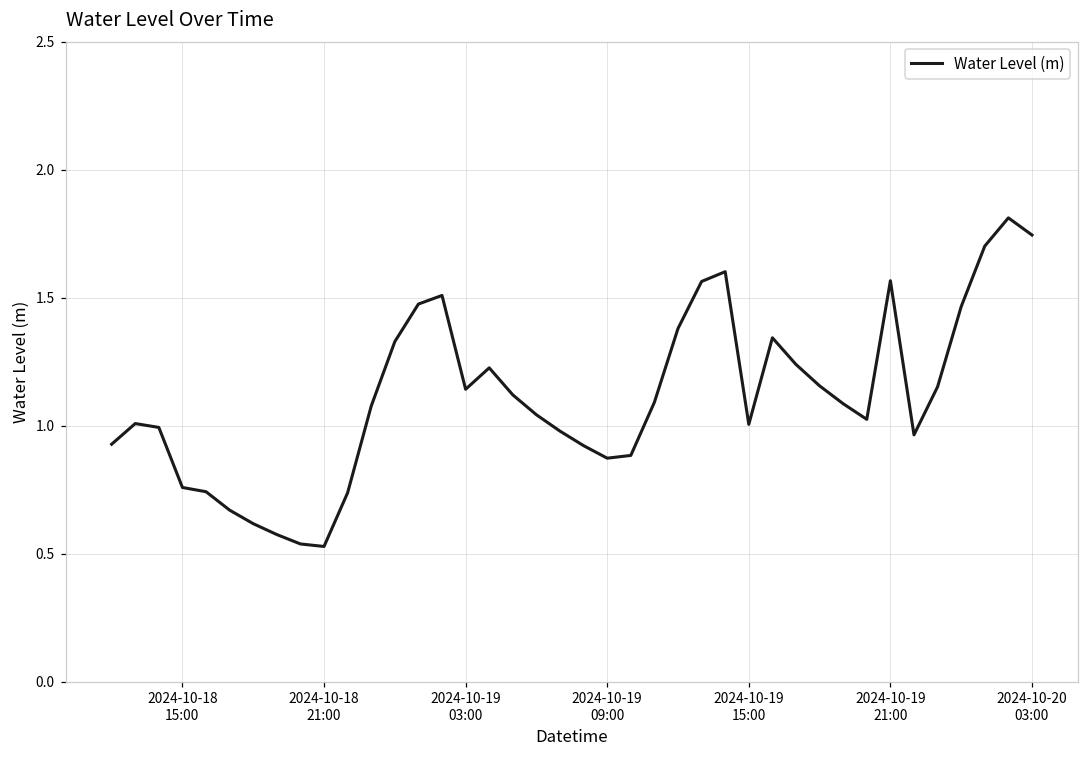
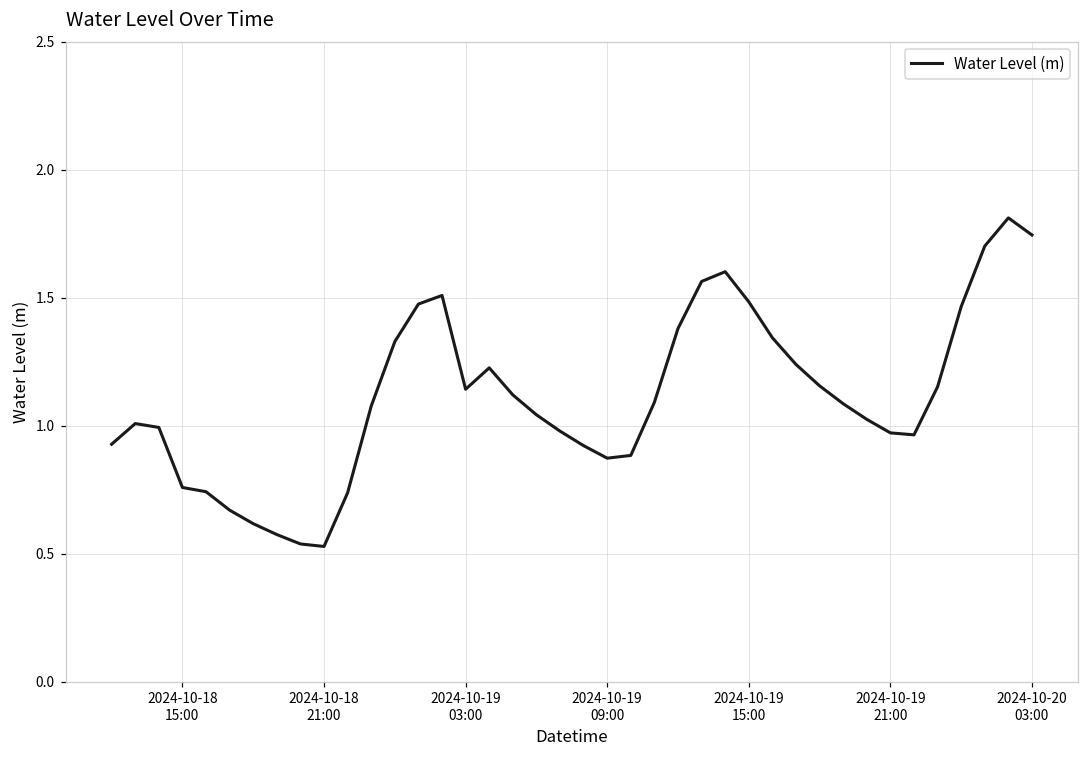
2024-10-19 15:00: 1.01 -> 1.48
2024-10-19 21:00: 1.57 -> 0.97
